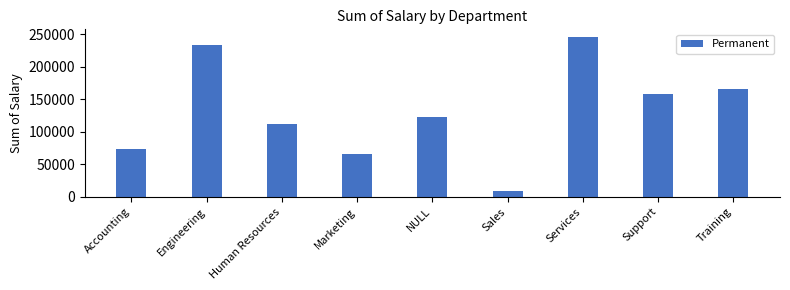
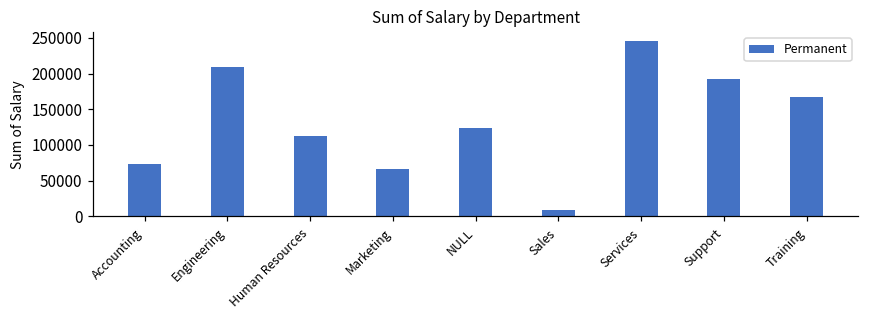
Engineering: 230000 -> 210000
Support: 160000 -> 190000
